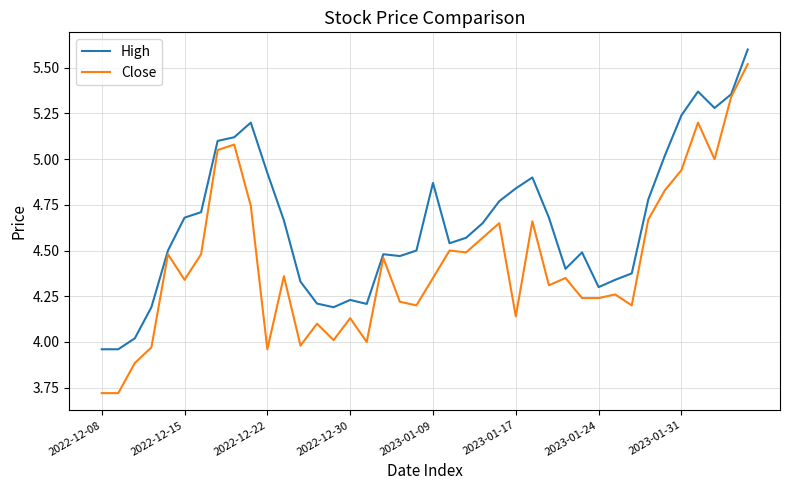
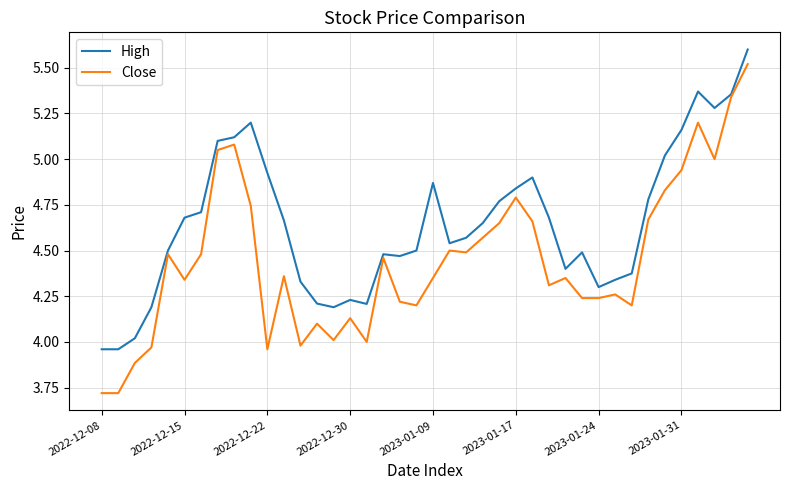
Close, 2023-01-17: 4.14 -> 4.79
High, 2023-01-31: 5.24 -> 5.16
